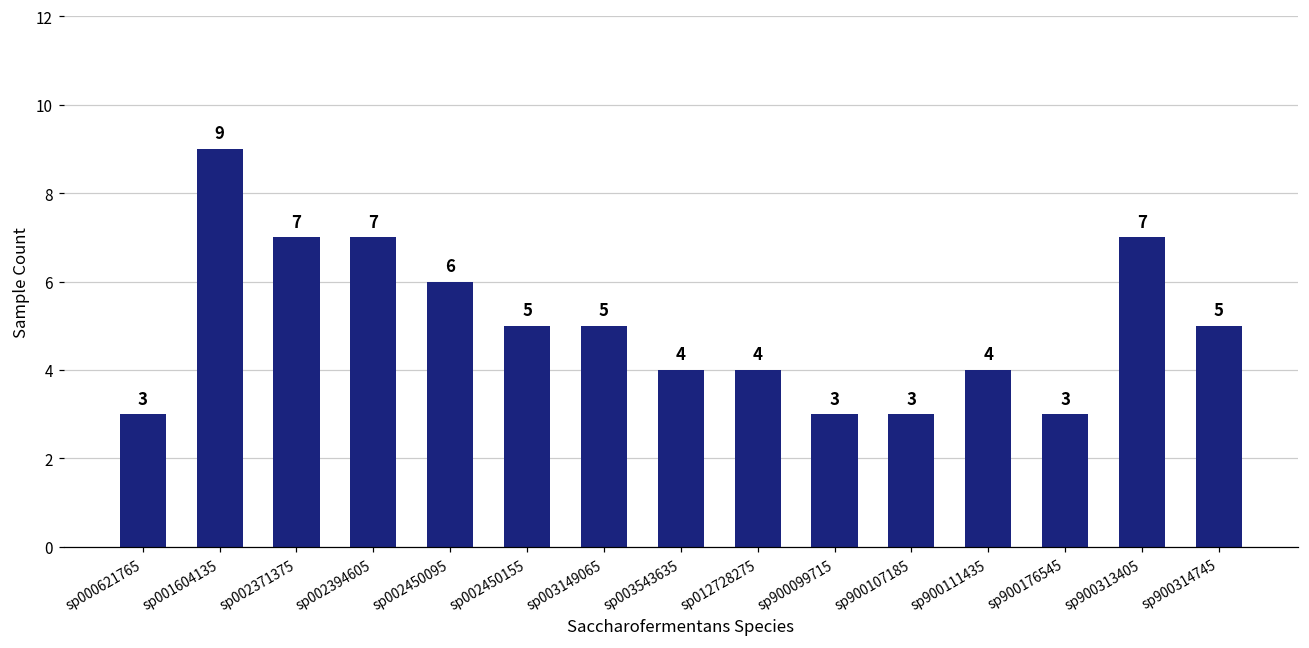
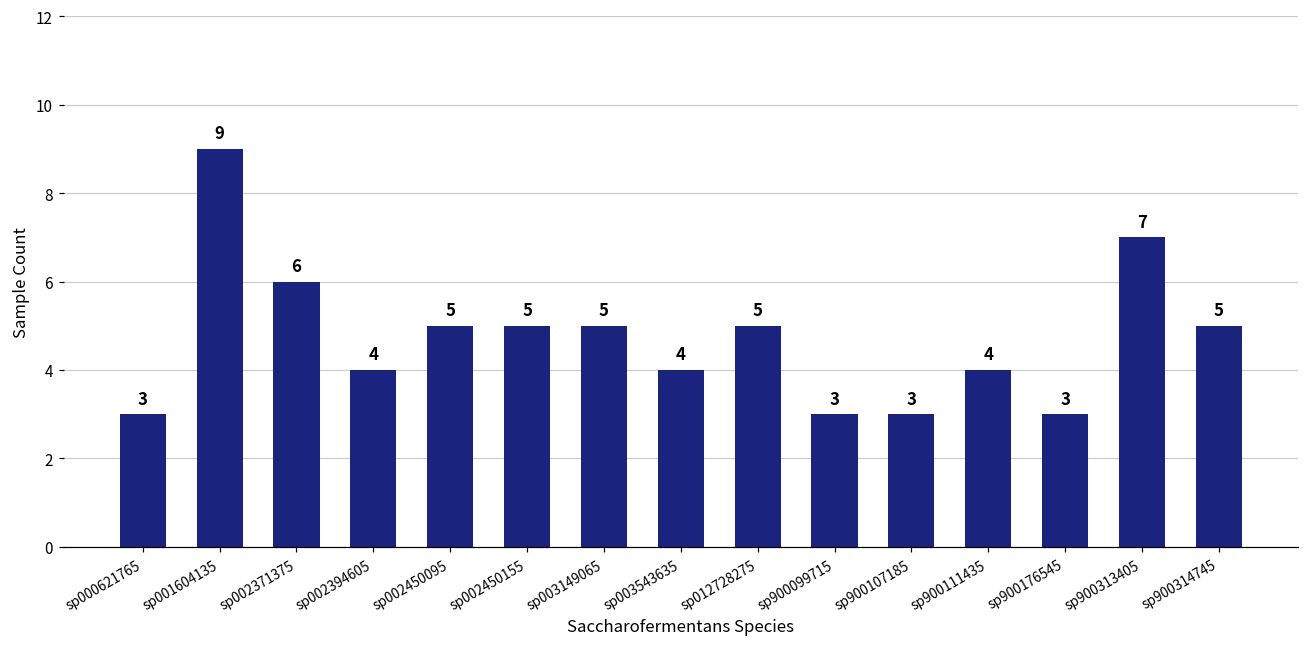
sp002371375: 7 -> 6
sp002394605: 7 -> 4
sp002450095: 6 -> 5
sp012728275: 4 -> 5
